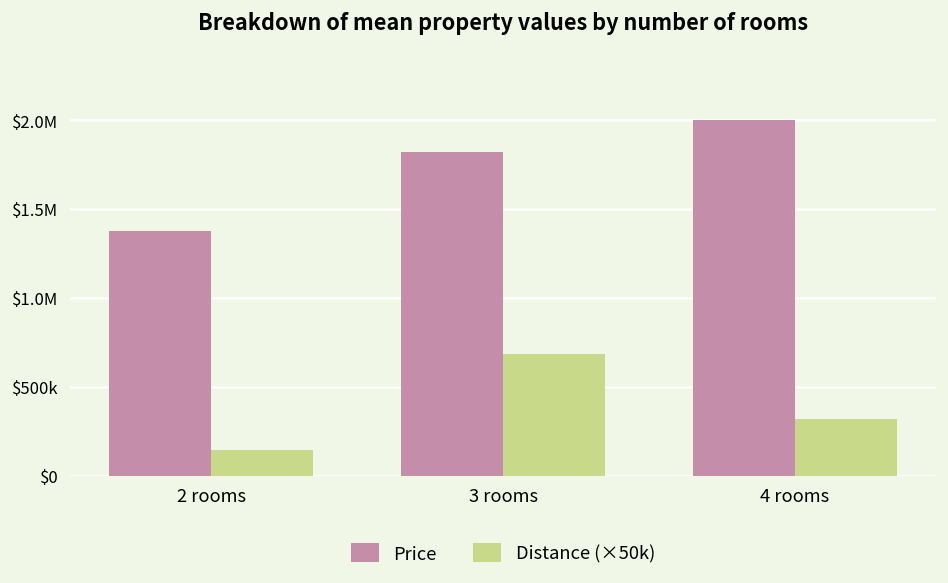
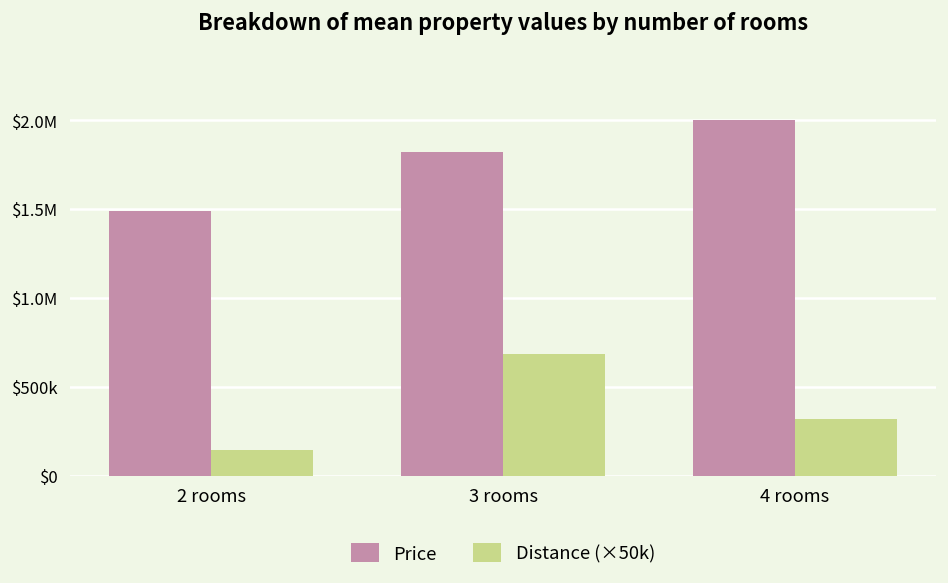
Price, 2 rooms: $1380000 -> $1490000
